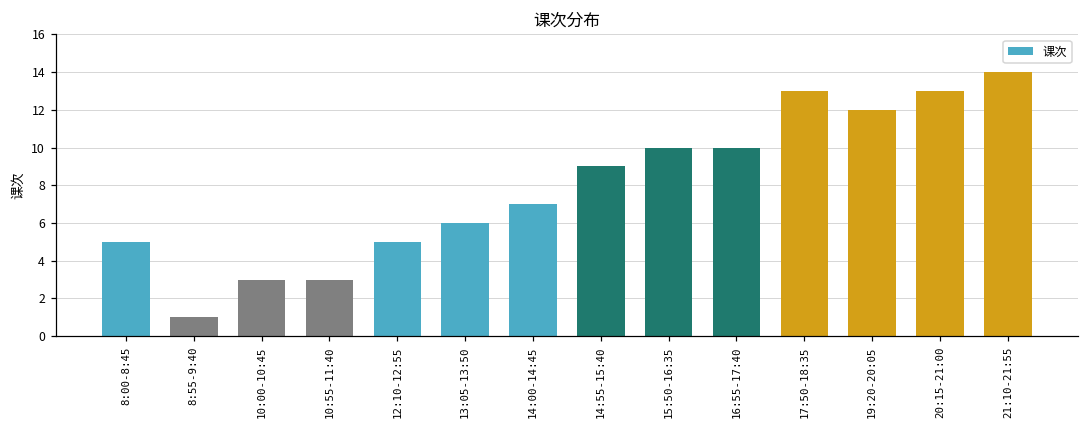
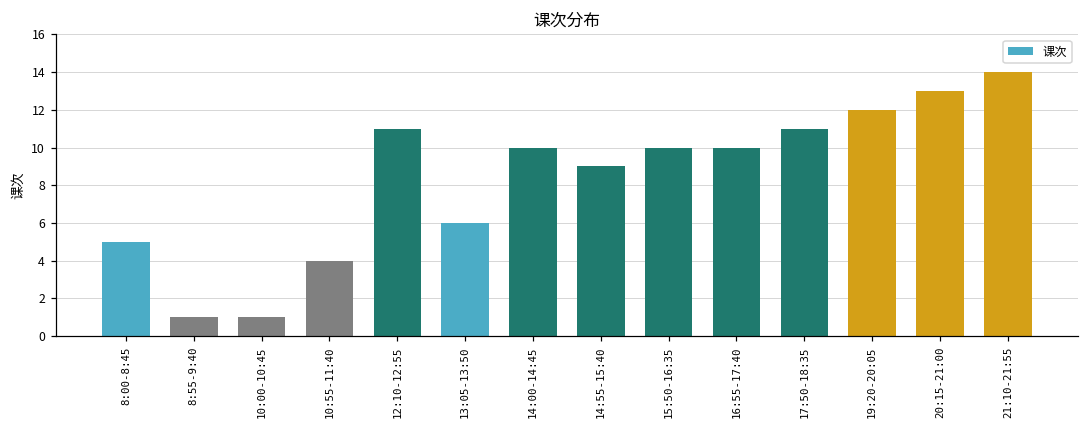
10:00-10:45: 3 -> 1
10:55-11:40: 3 -> 4
12:10-12:55: 5 -> 11
14:00-14:45: 7 -> 10
17:50-18:35: 13 -> 11
